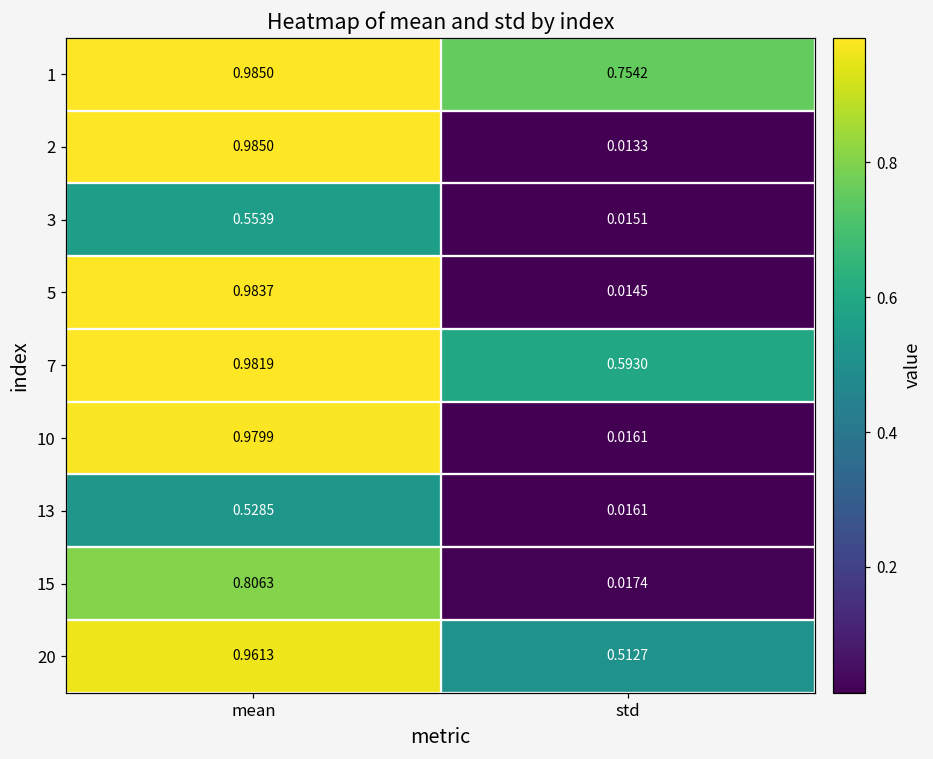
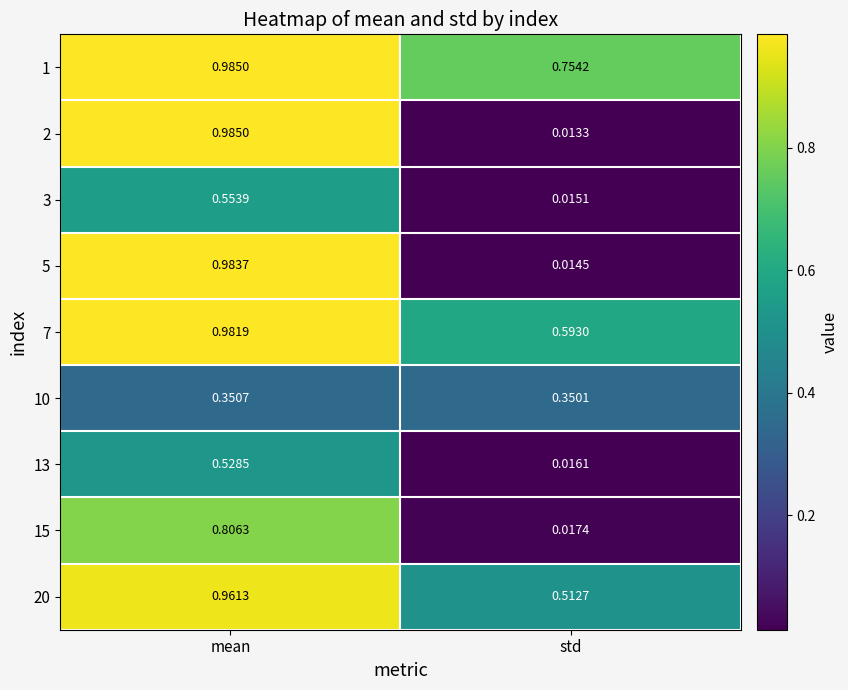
10, mean: 0.9799 -> 0.3507
10, std: 0.0161 -> 0.3501
